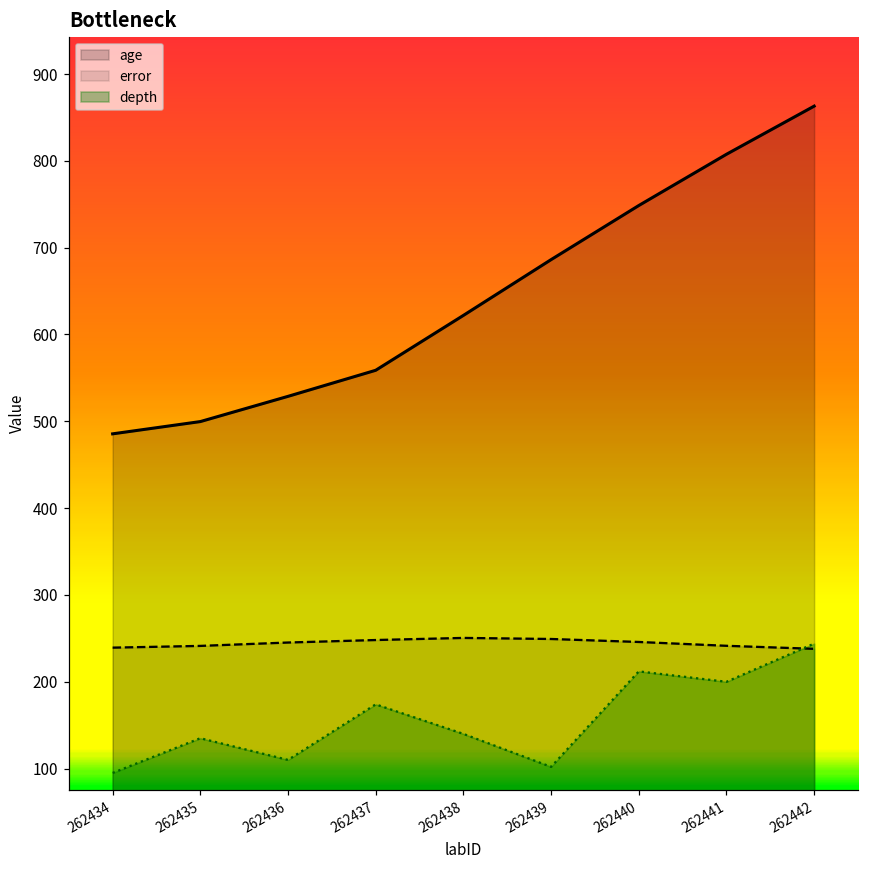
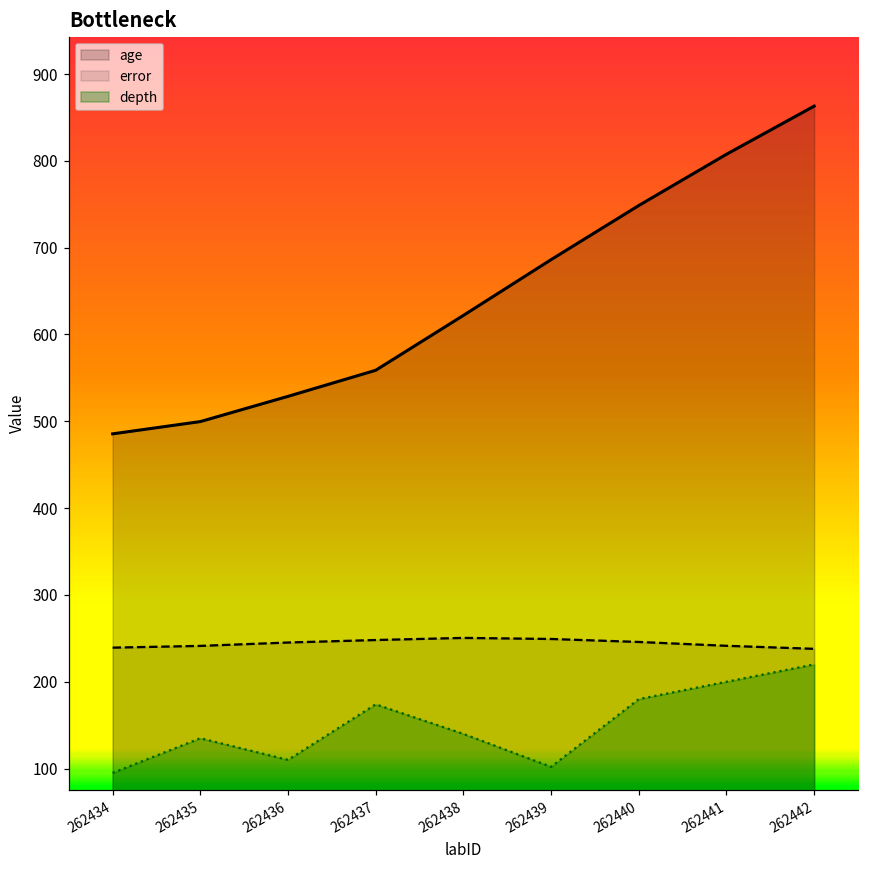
depth, 262440: 210 -> 180
depth, 262442: 240 -> 220
